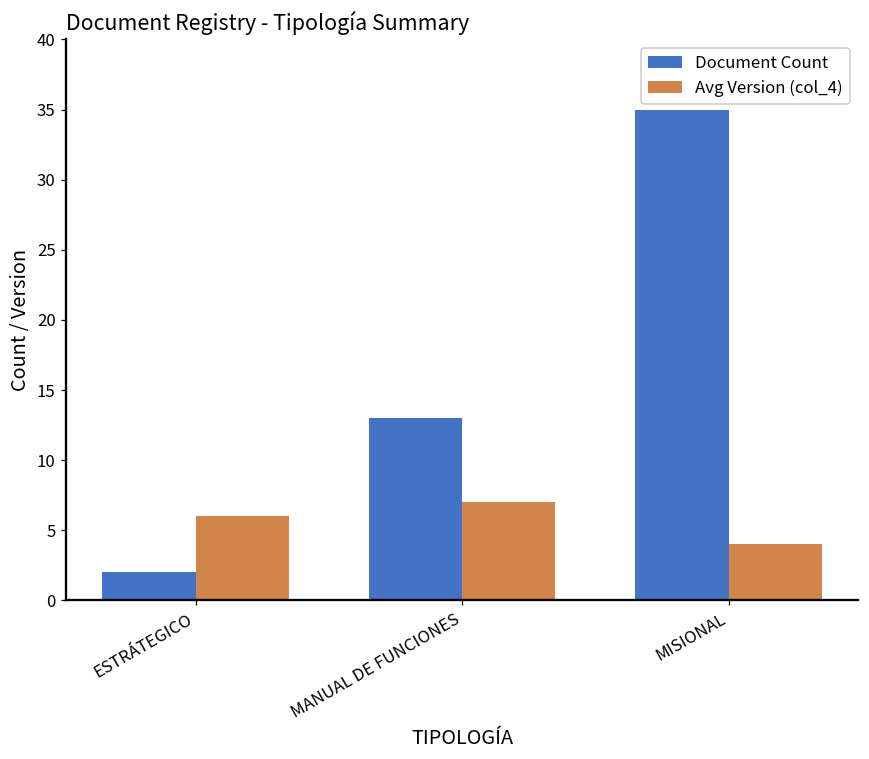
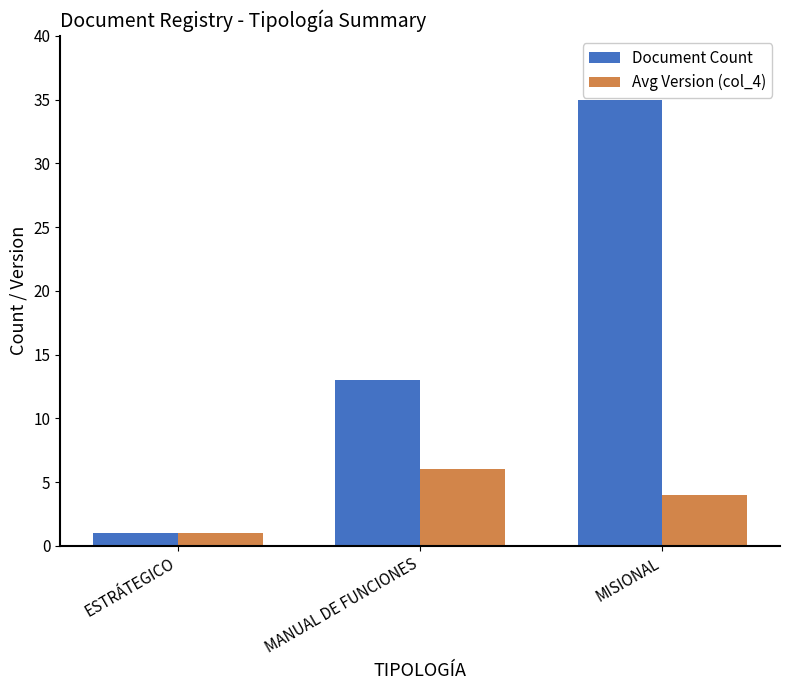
Document Count, ESTRÁTEGICO: 2 -> 1
Avg Version (col_4), ESTRÁTEGICO: 6 -> 1
Avg Version (col_4), MANUAL DE FUNCIONES: 7 -> 6
